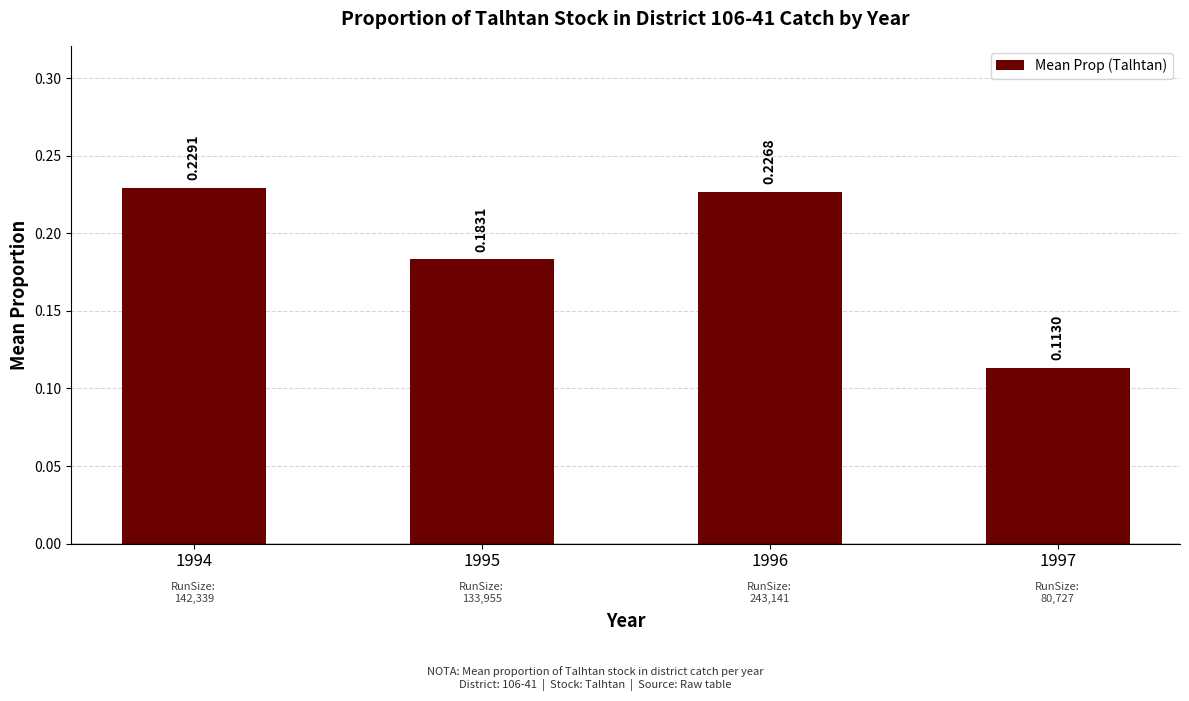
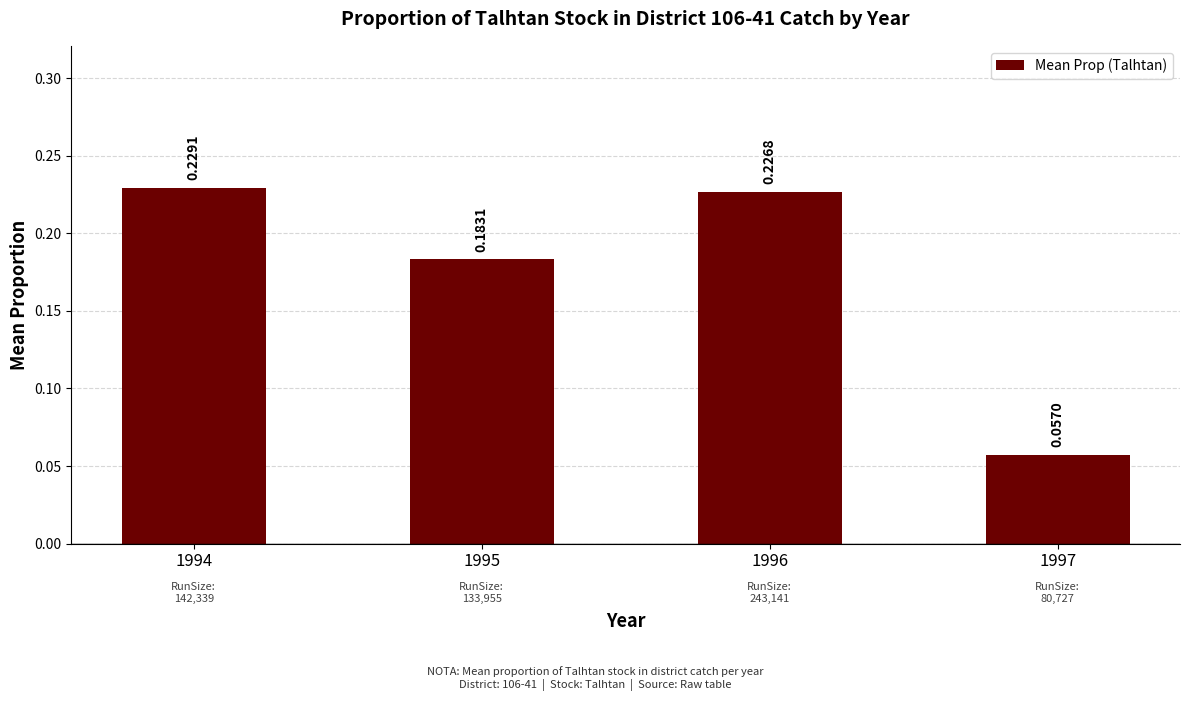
1997: 0.1130 -> 0.0570
